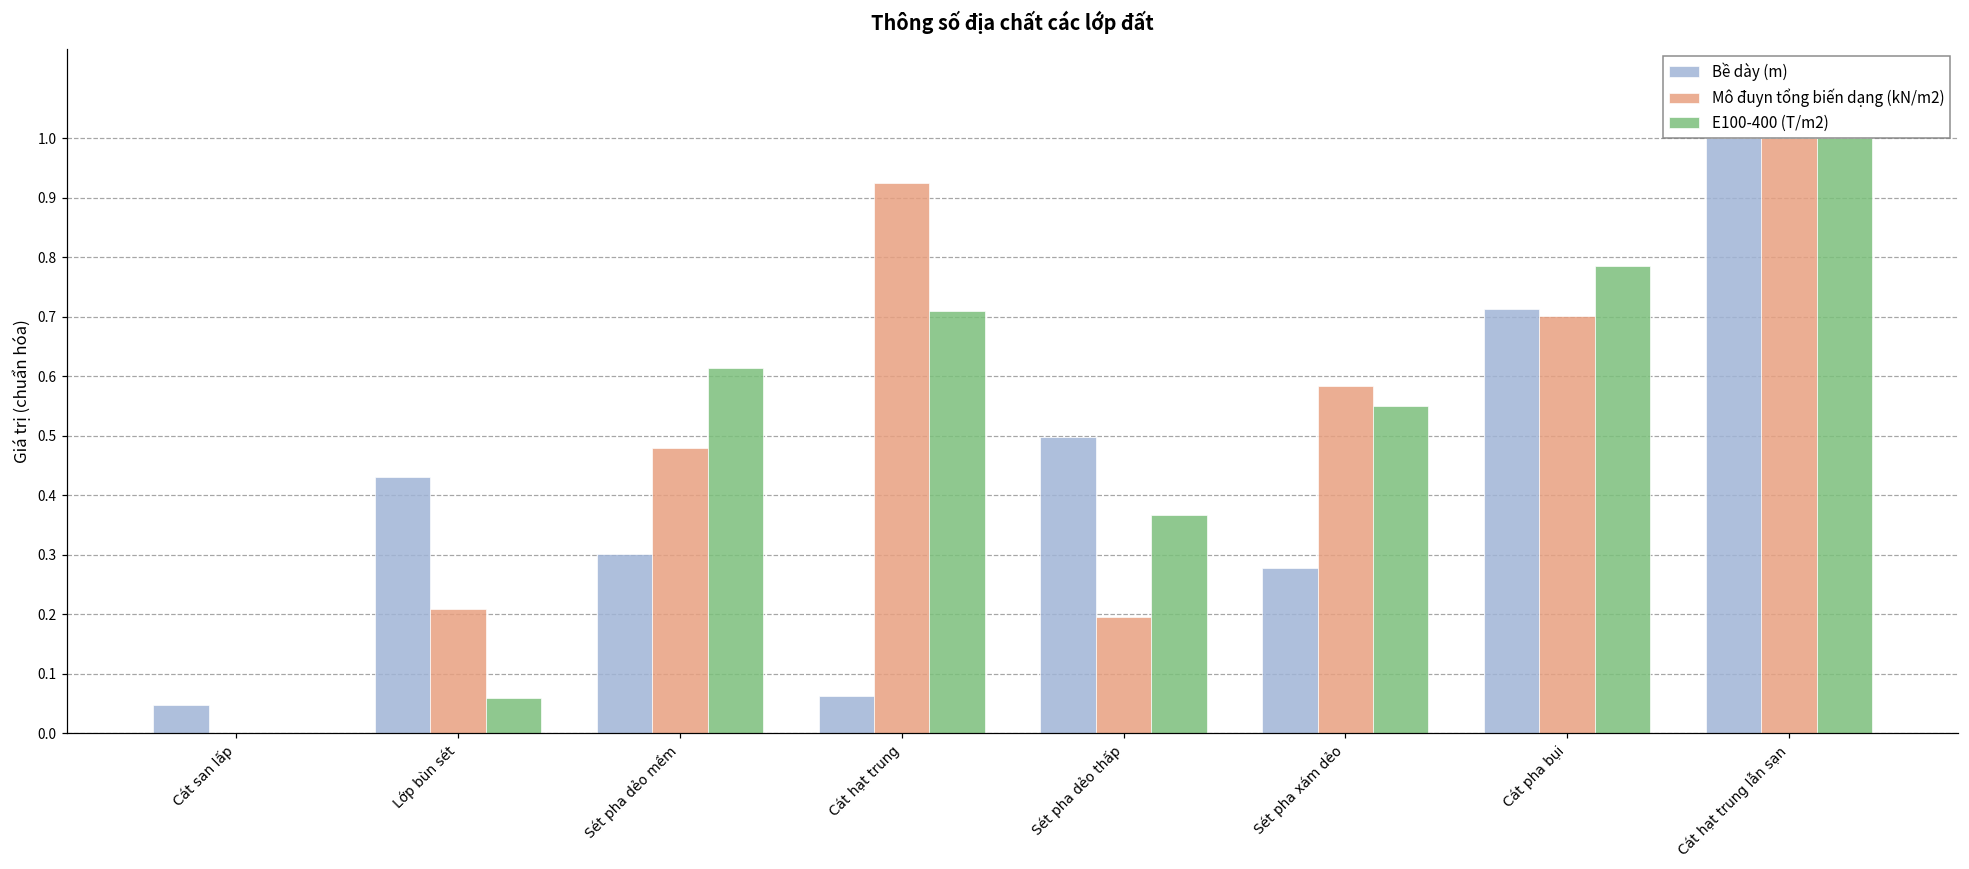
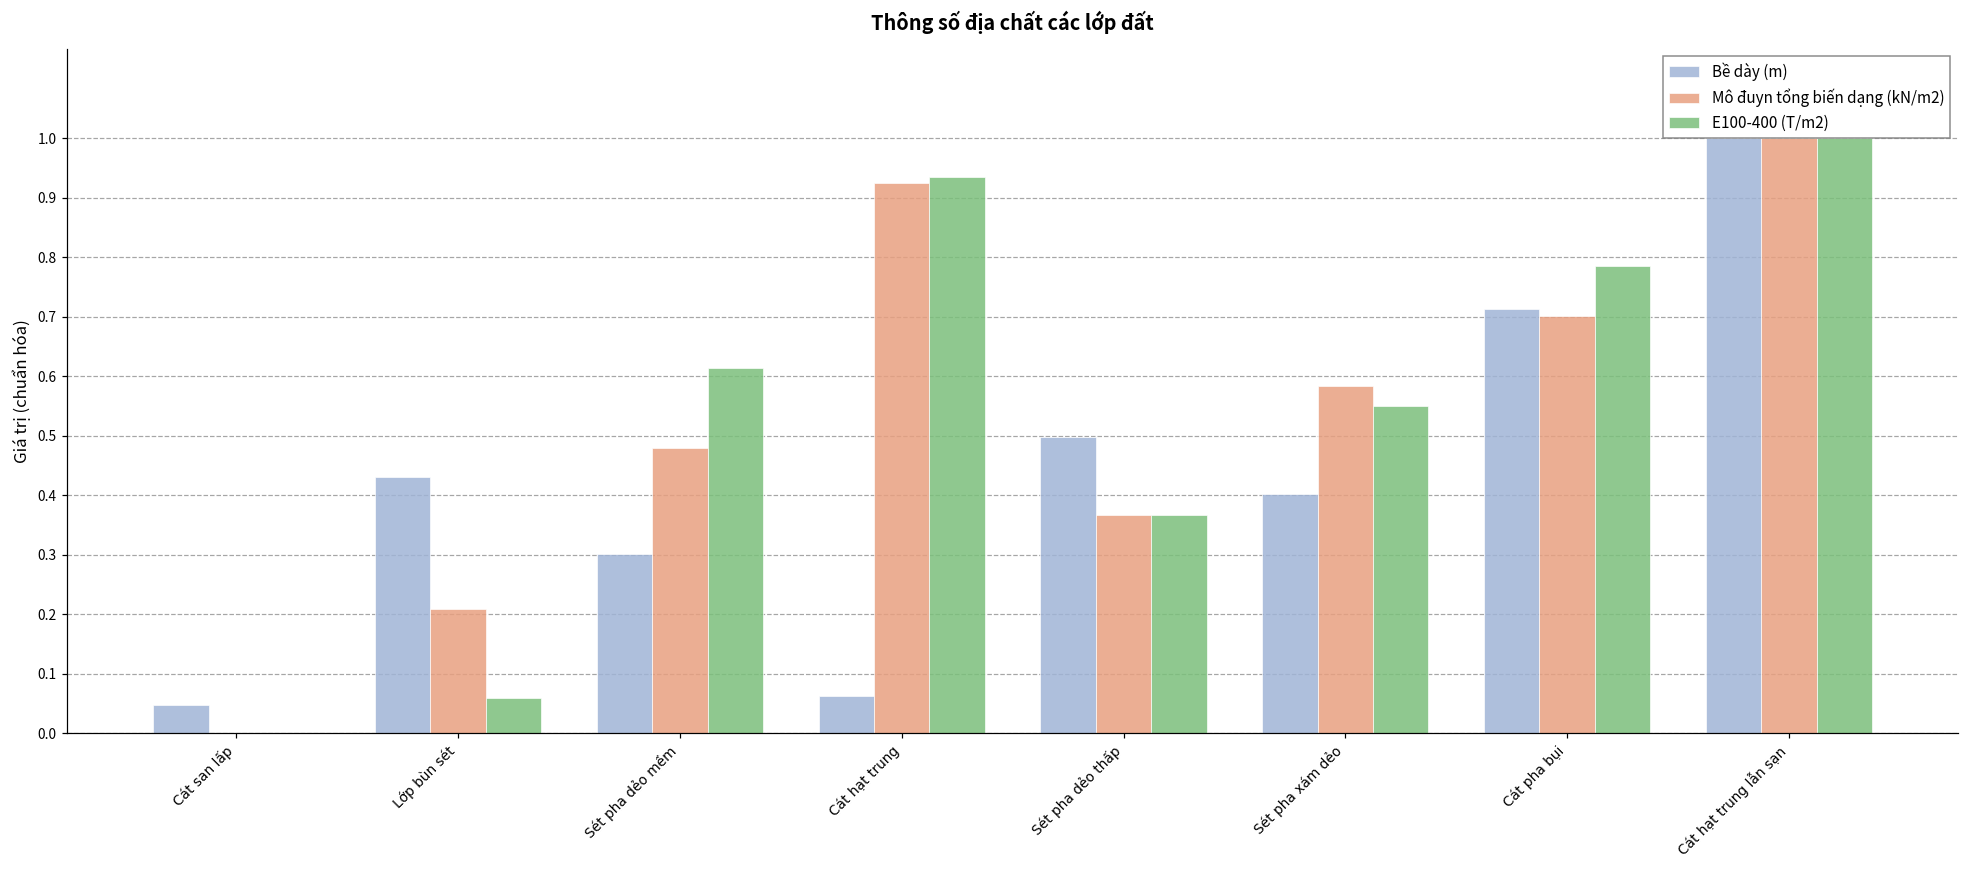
E100-400 (T/m2), Cát hạt trung: 0.71 -> 0.93
Mô đuyn tổng biến dạng (kN/m2), Sét pha dẻo thấp: 0.19 -> 0.37
Bề dày (m), Sét pha xám dẻo: 0.28 -> 0.40
